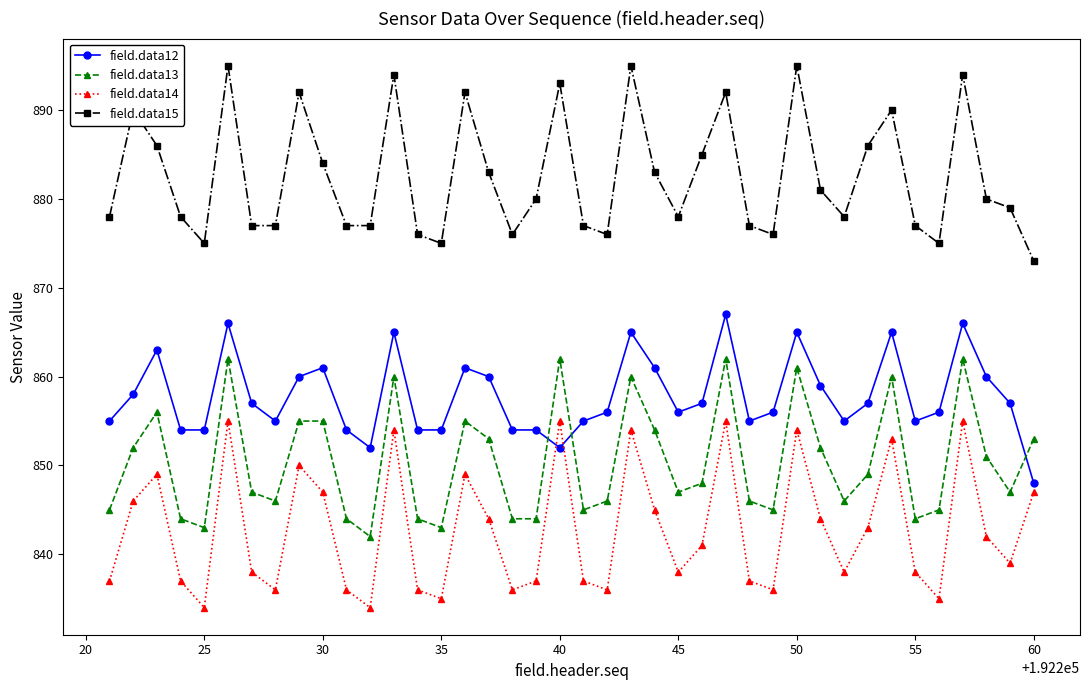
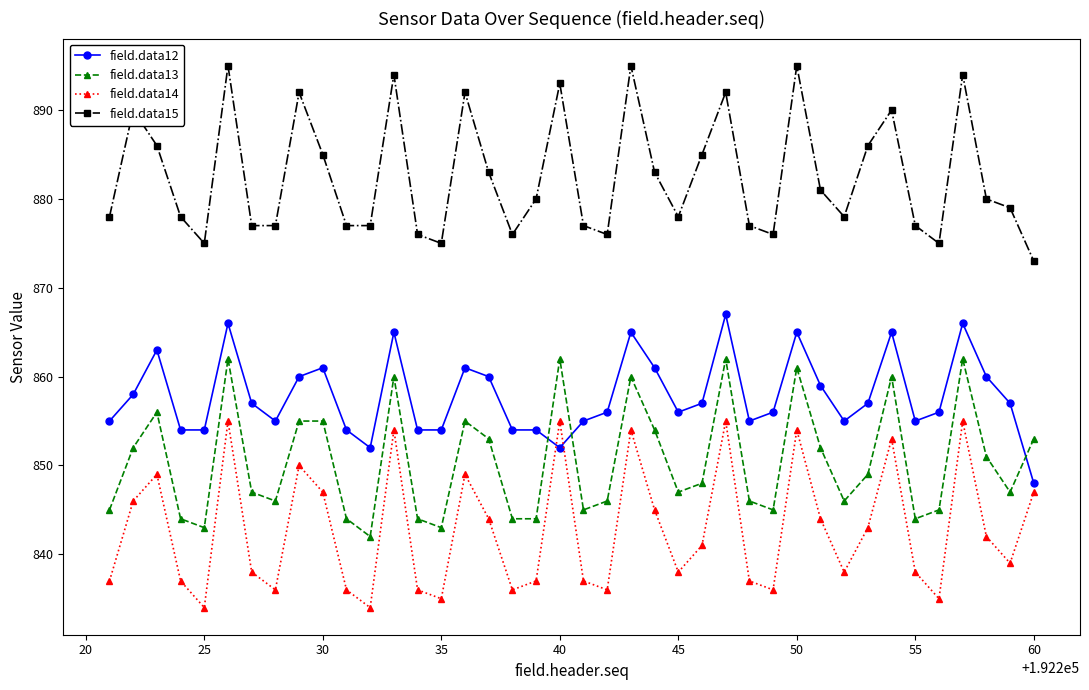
field.data15, 30: 884 -> 885
